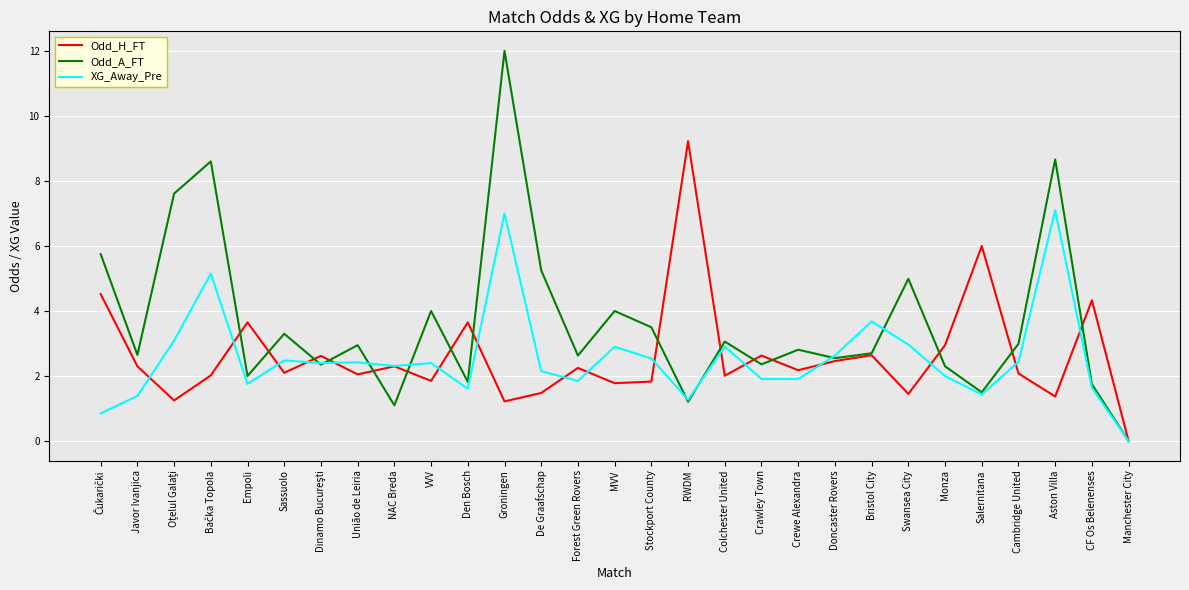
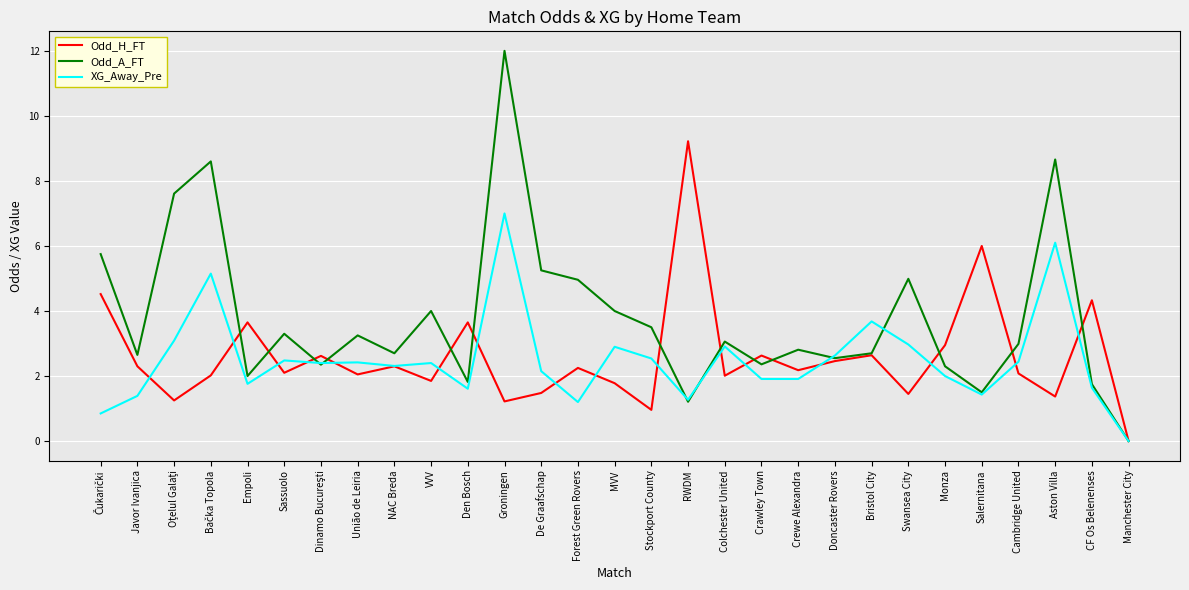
Odd_A_FT, União de Leiria: 3.0 -> 3.3
Odd_A_FT, NAC Breda: 1.1 -> 2.7
Odd_A_FT, Forest Green Rovers: 2.6 -> 5.0
XG_Away_Pre, Forest Green Rovers: 1.9 -> 1.2
Odd_H_FT, Stockport County: 1.8 -> 1.0
XG_Away_Pre, Aston Villa: 7.1 -> 6.1
